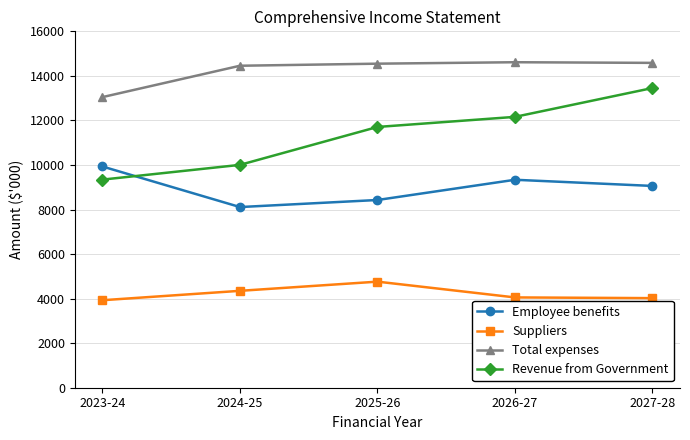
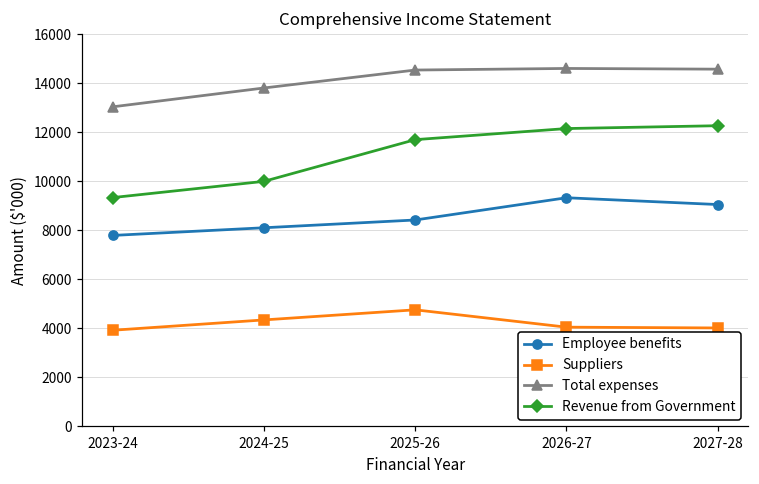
Employee benefits, 2023-24: 9900 -> 7800
Total expenses, 2024-25: 14500 -> 13800
Revenue from Government, 2027-28: 13500 -> 12300
